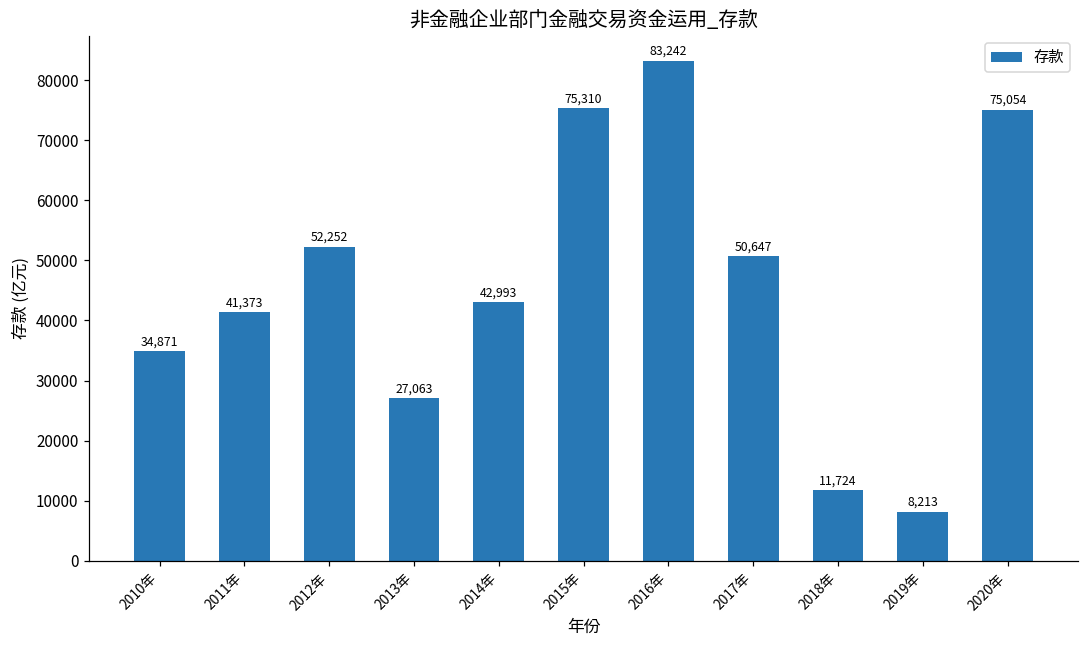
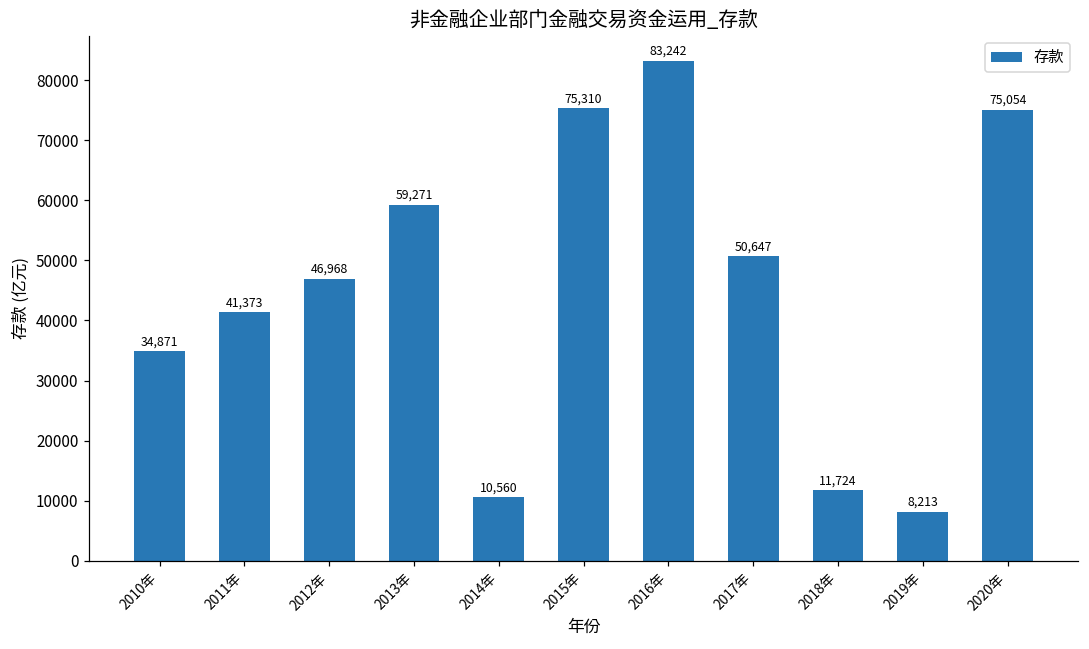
2012年: 52,252 -> 46,968
2013年: 27,063 -> 59,271
2014年: 42,993 -> 10,560
